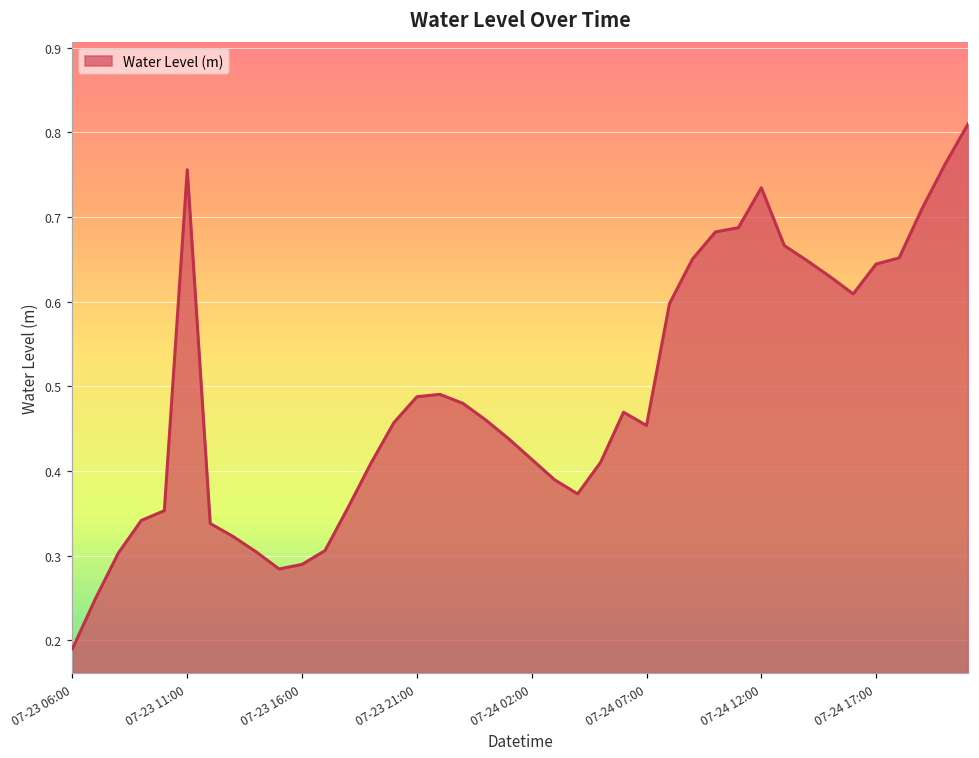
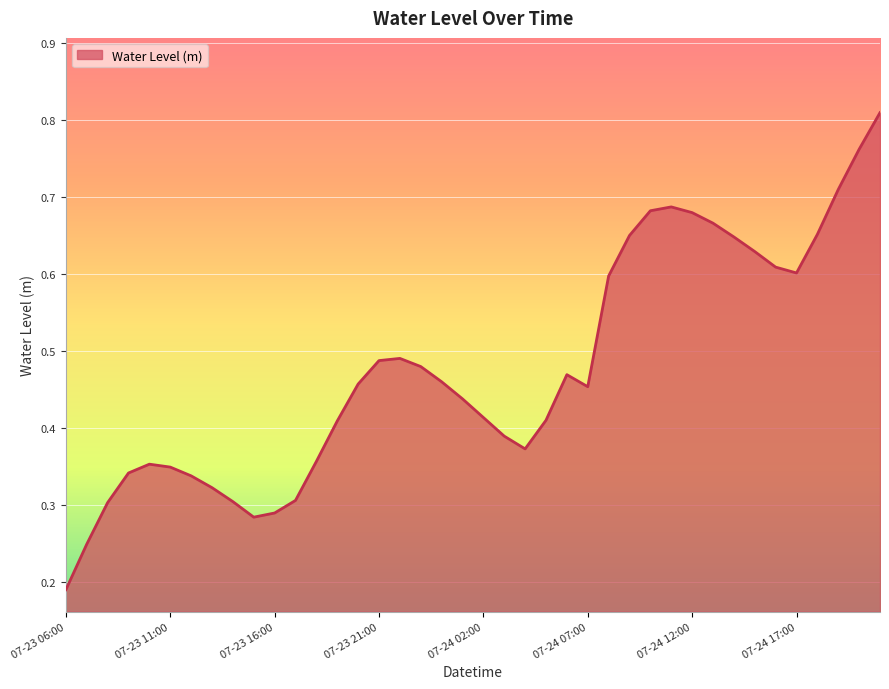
07-23 11:00: 0.76 -> 0.35
07-24 12:00: 0.73 -> 0.68
07-24 17:00: 0.64 -> 0.60
